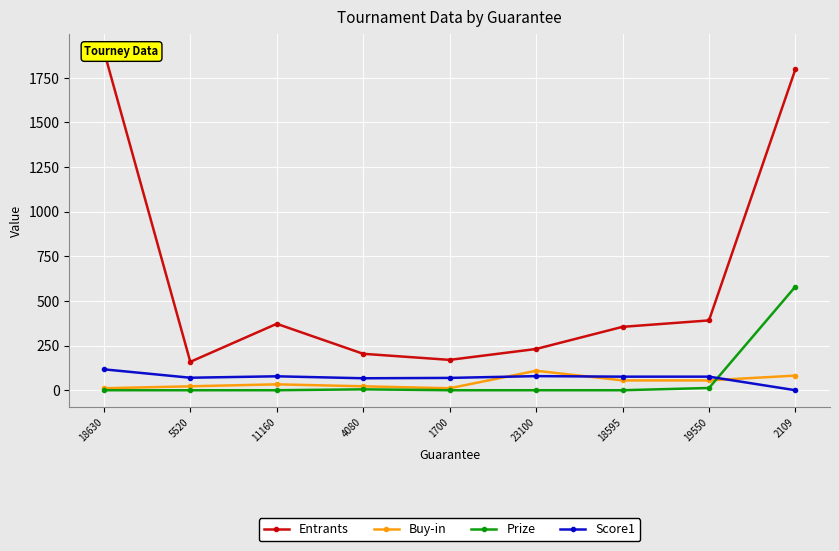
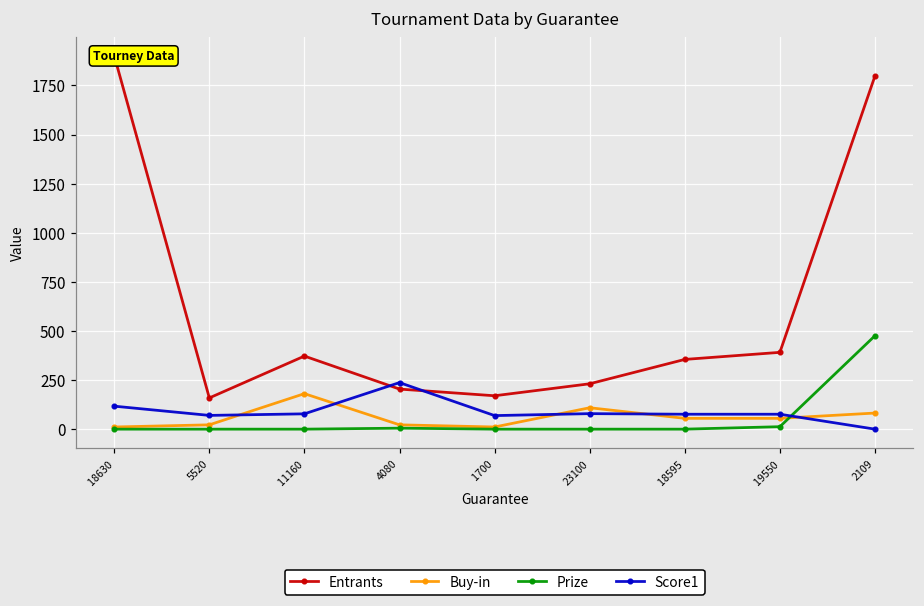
Buy-in, 11160: 30 -> 180
Score1, 4080: 70 -> 240
Prize, 2109: 580 -> 480
